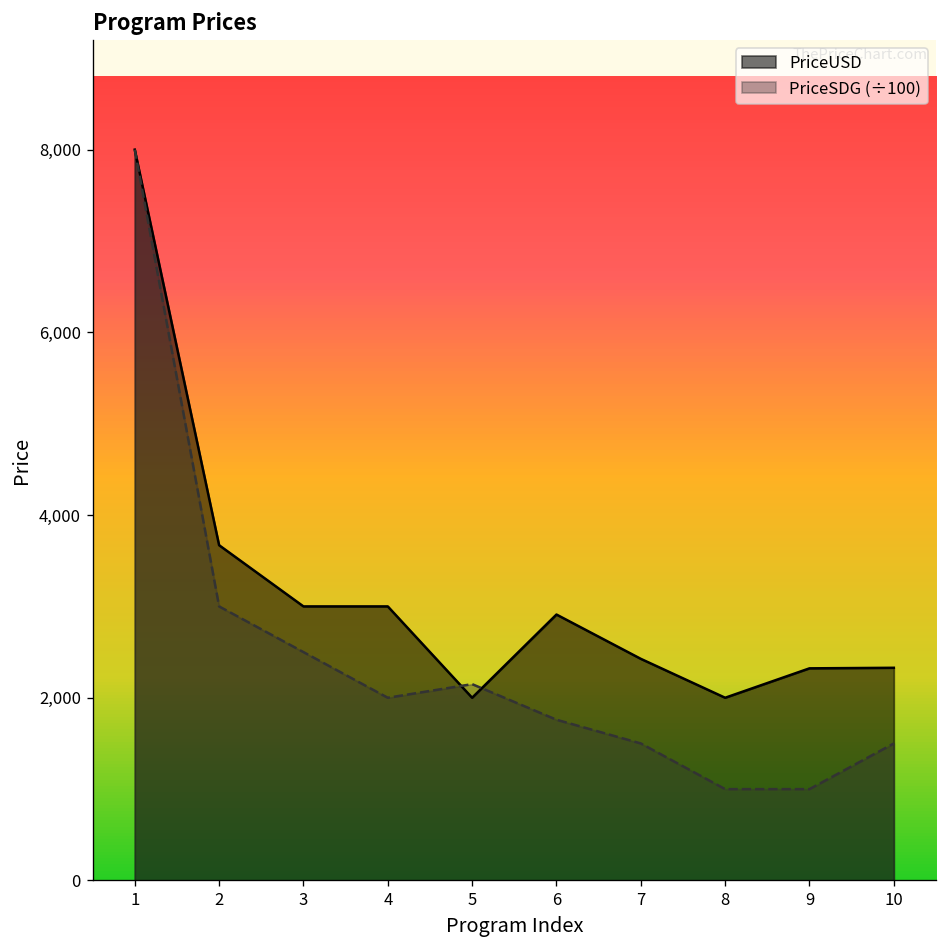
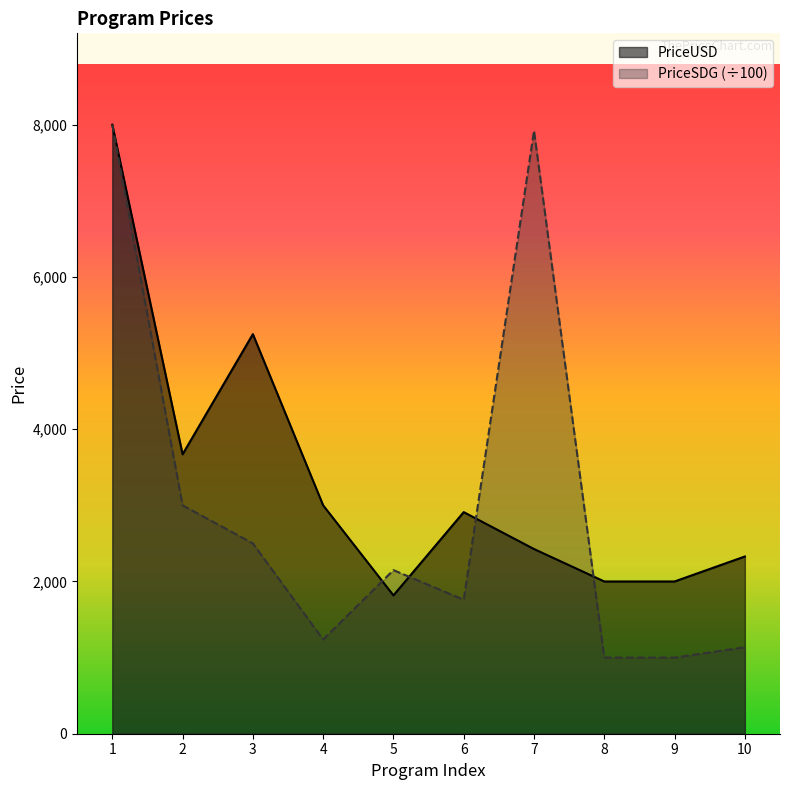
PriceUSD, 3: 3,000 -> 5,200
PriceSDG (÷100), 4: 2,000 -> 1,200
PriceUSD, 5: 2,000 -> 1,800
PriceSDG (÷100), 7: 1,500 -> 7,900
PriceUSD, 9: 2,300 -> 2,000
PriceSDG (÷100), 10: 1,500 -> 1,100
